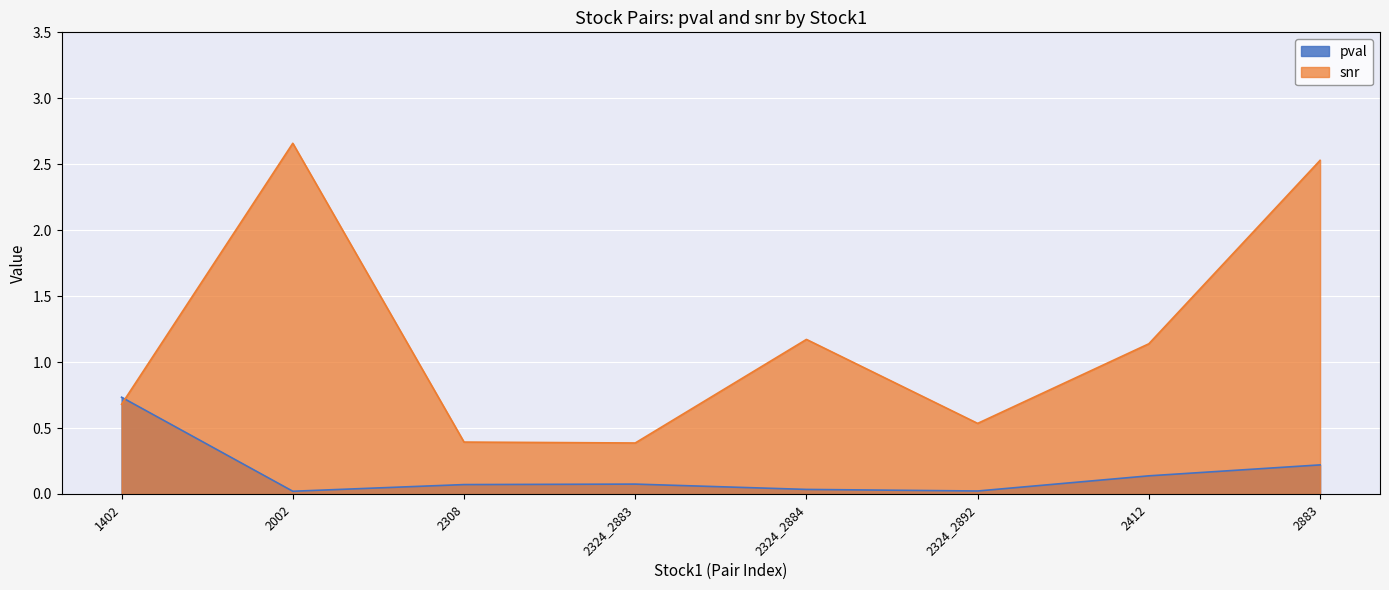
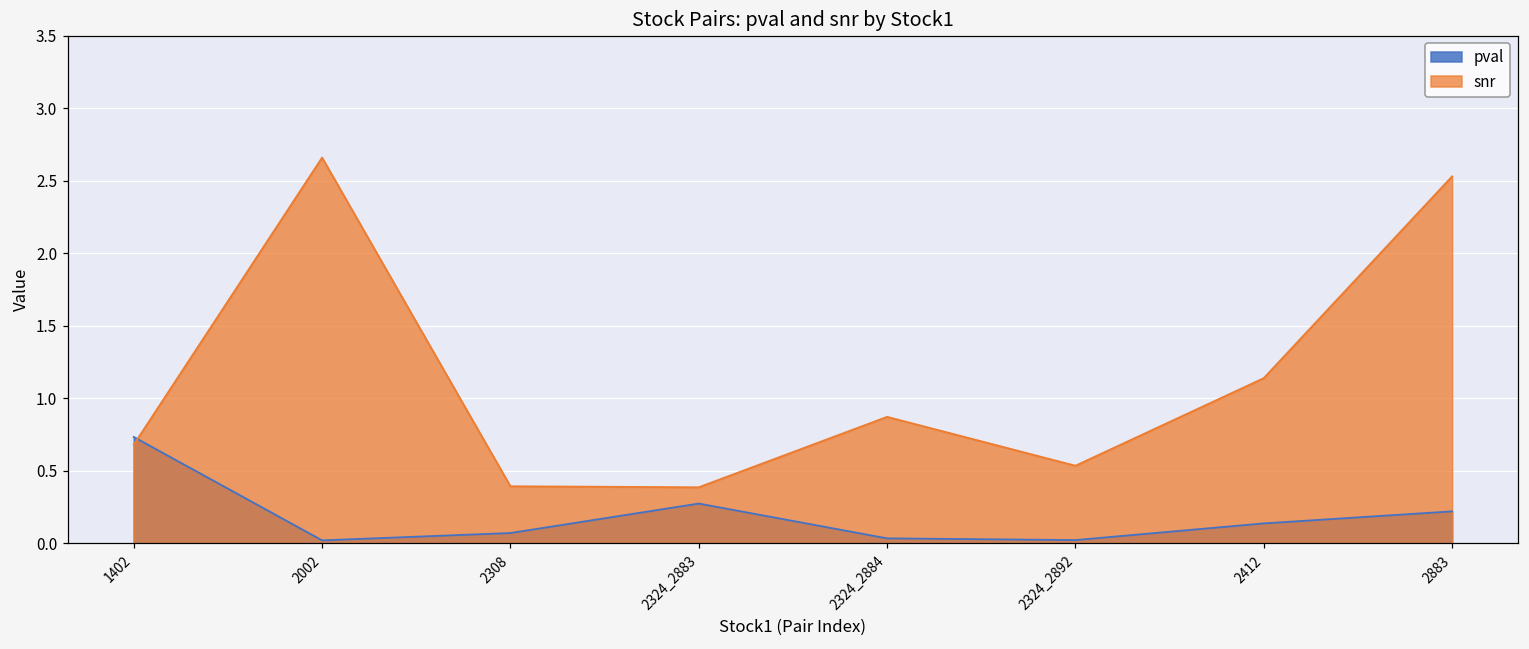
pval, 2324_2883: 0.07 -> 0.27
snr, 2324_2884: 1.17 -> 0.87
